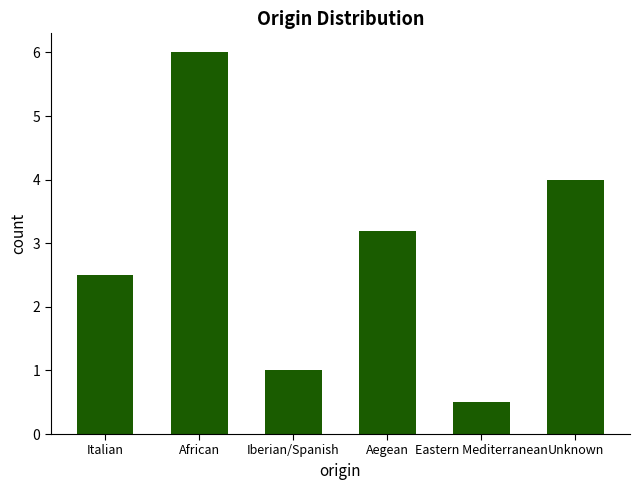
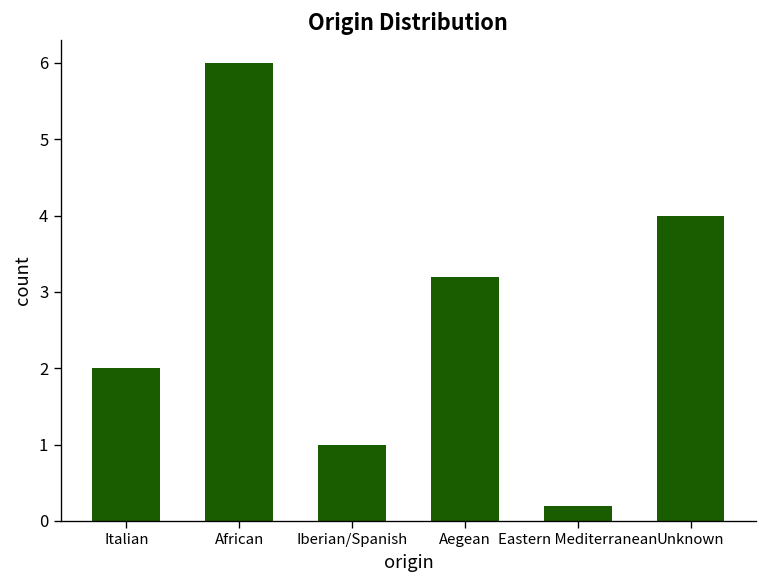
Italian: 2.5 -> 2.0
Eastern Mediterranean: 0.5 -> 0.2
